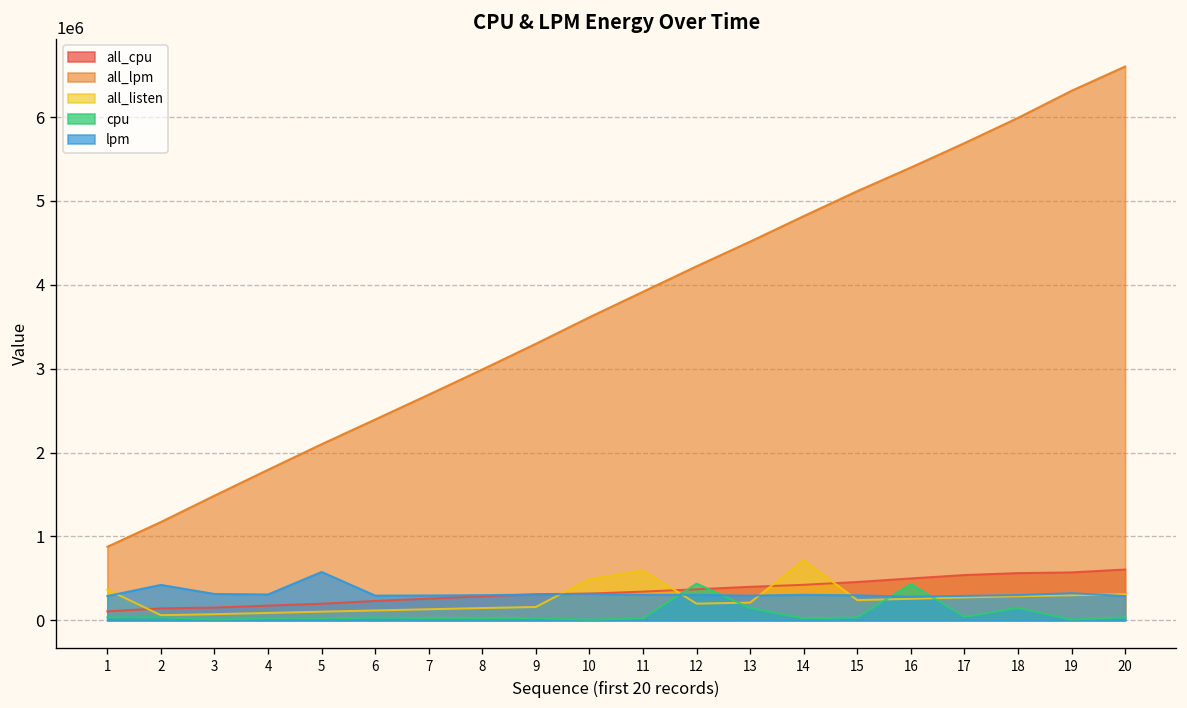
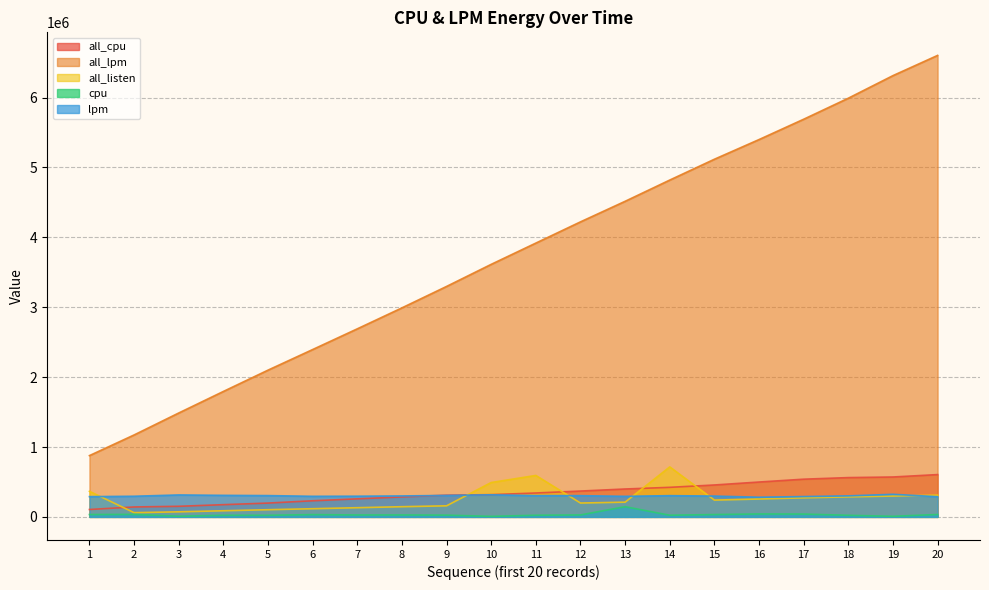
lpm, 2: 400000 -> 300000
lpm, 5: 600000 -> 300000
cpu, 12: 400000 -> 0
cpu, 16: 400000 -> 0
cpu, 18: 100000 -> 0
